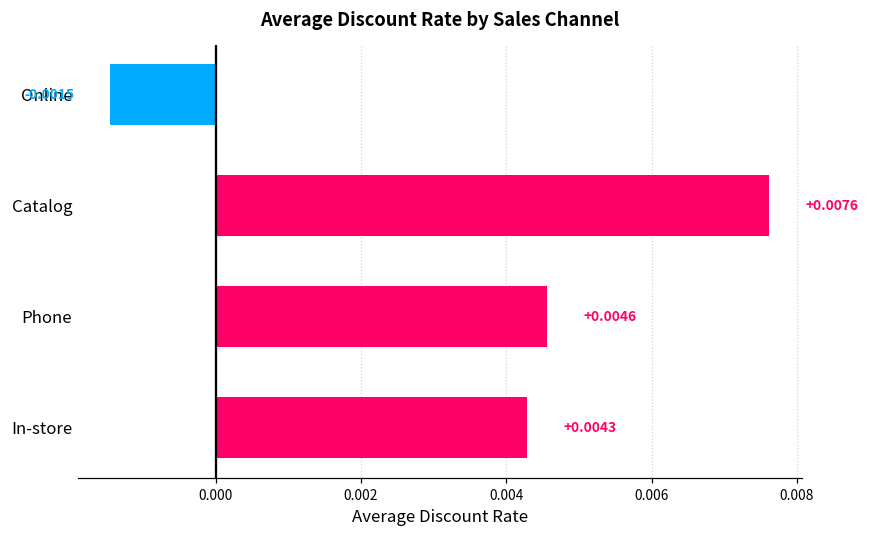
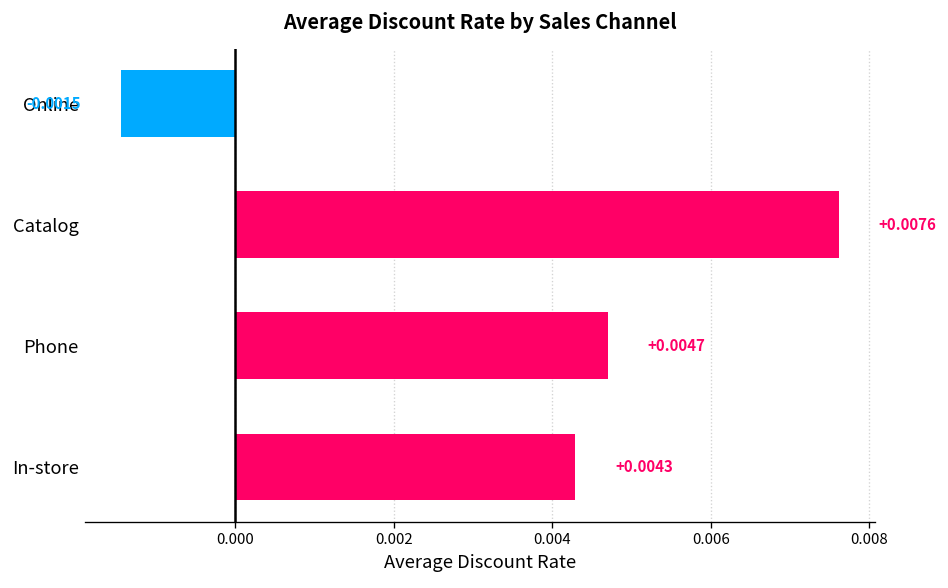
Phone: +0.0046 -> +0.0047
